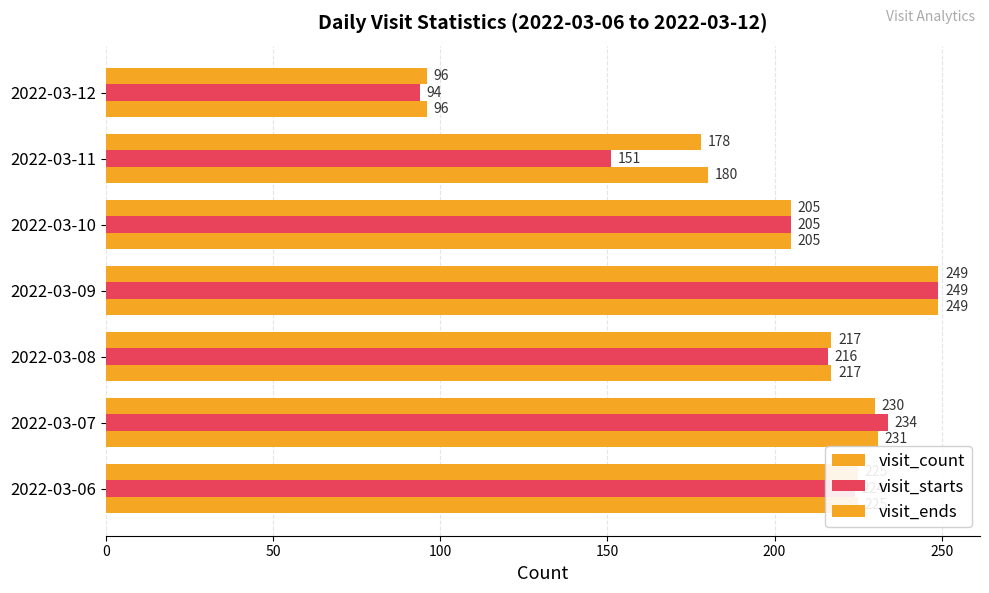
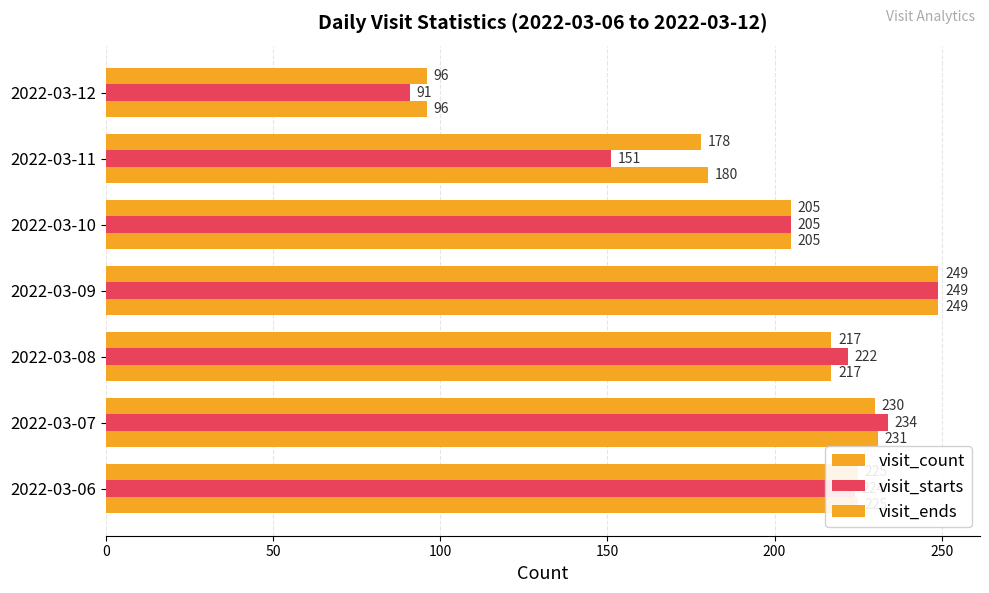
visit_starts, 2022-03-12: 94 -> 91
visit_starts, 2022-03-08: 216 -> 222
